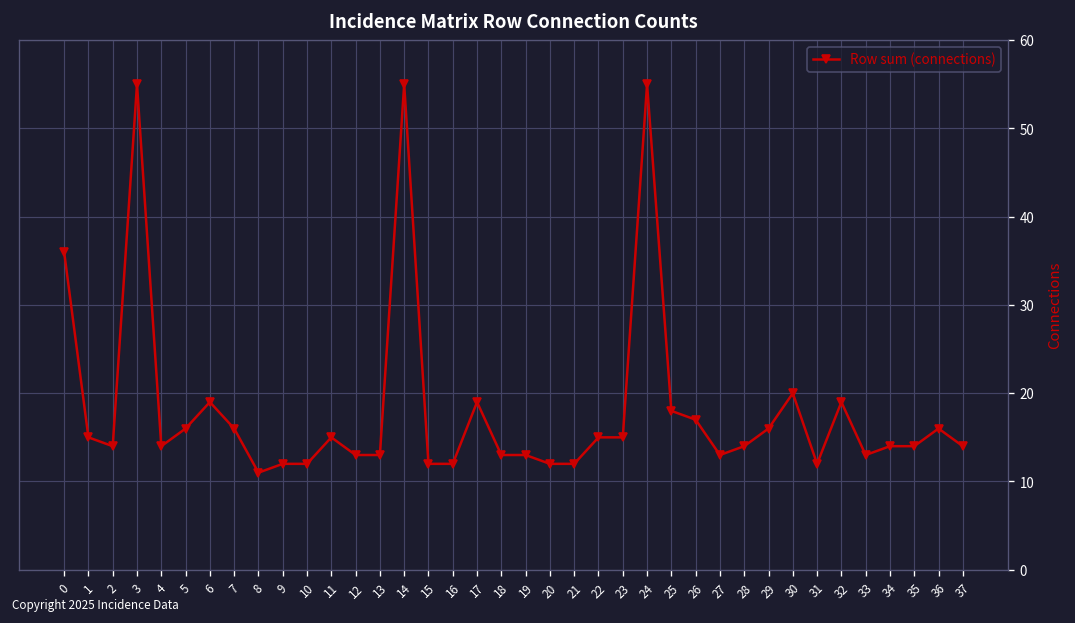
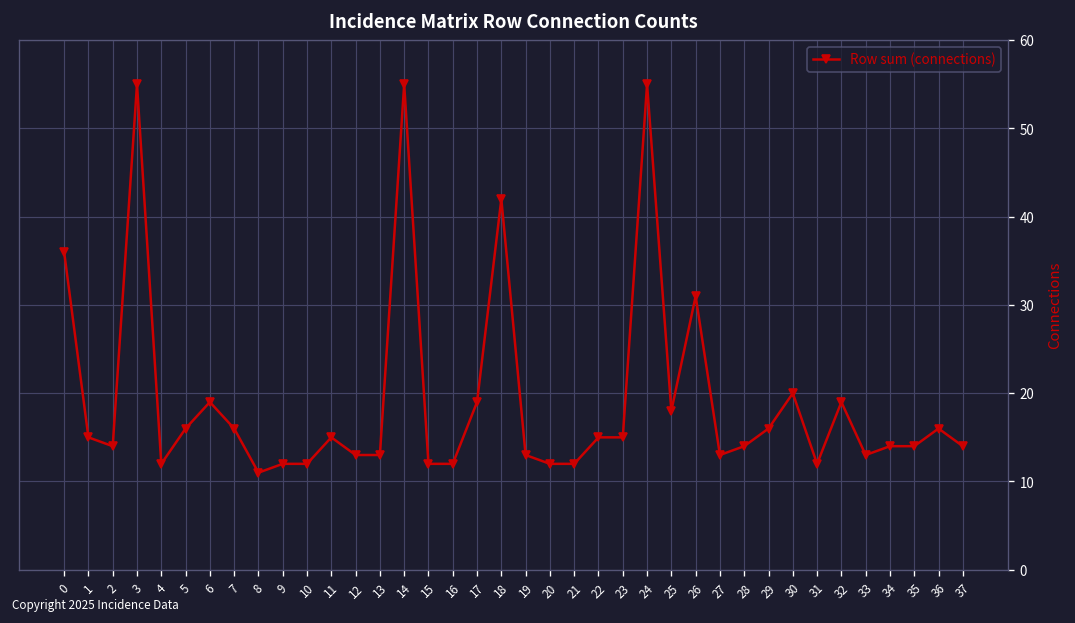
4: 14 -> 12
18: 13 -> 42
26: 17 -> 31
